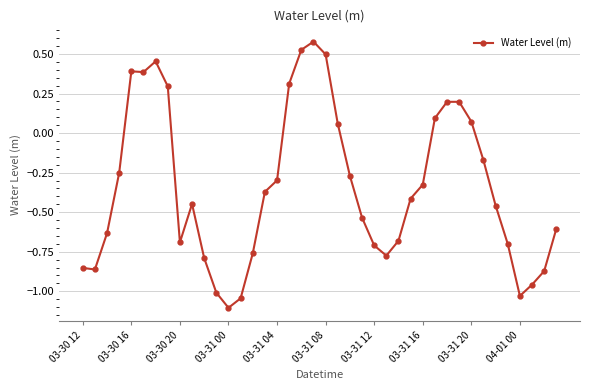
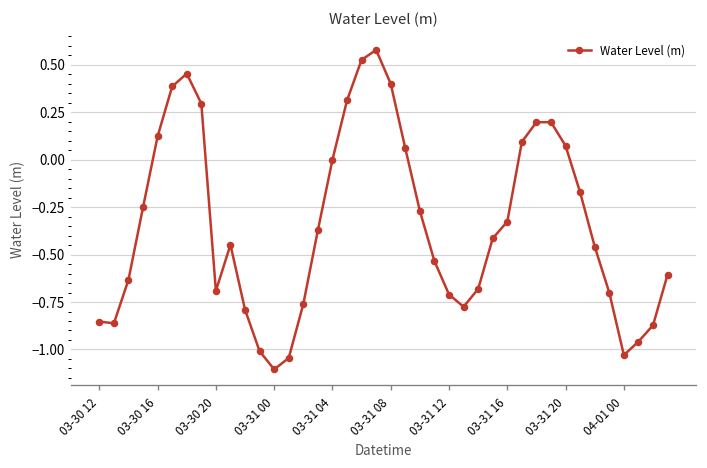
03-30 16: 0.39 -> 0.12
03-31 04: -0.30 -> 0.00
03-31 08: 0.50 -> 0.40
